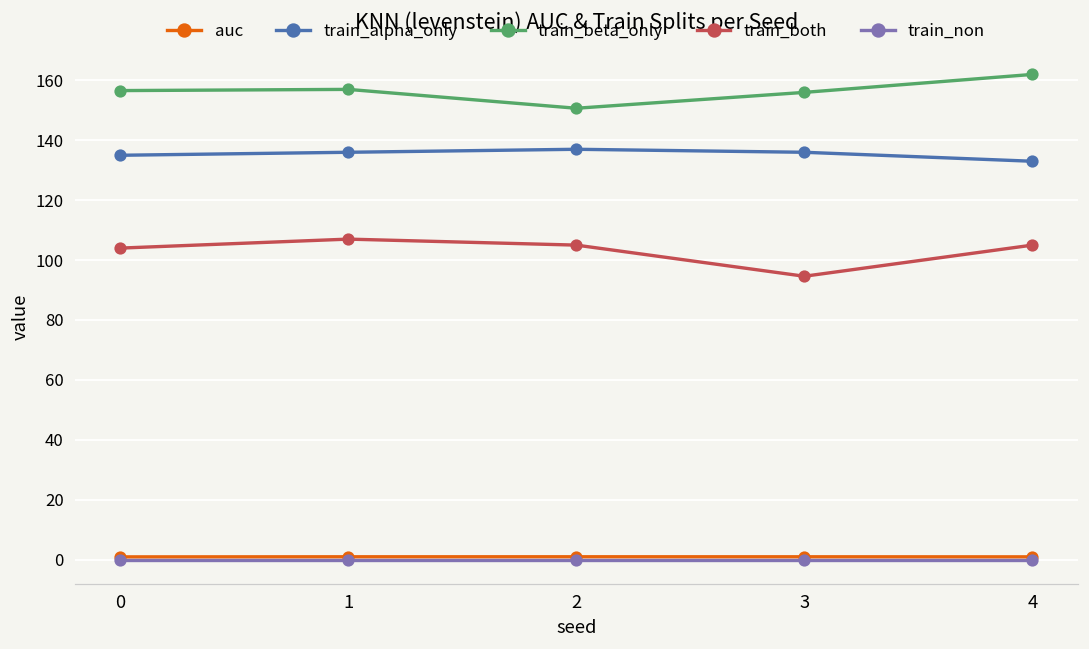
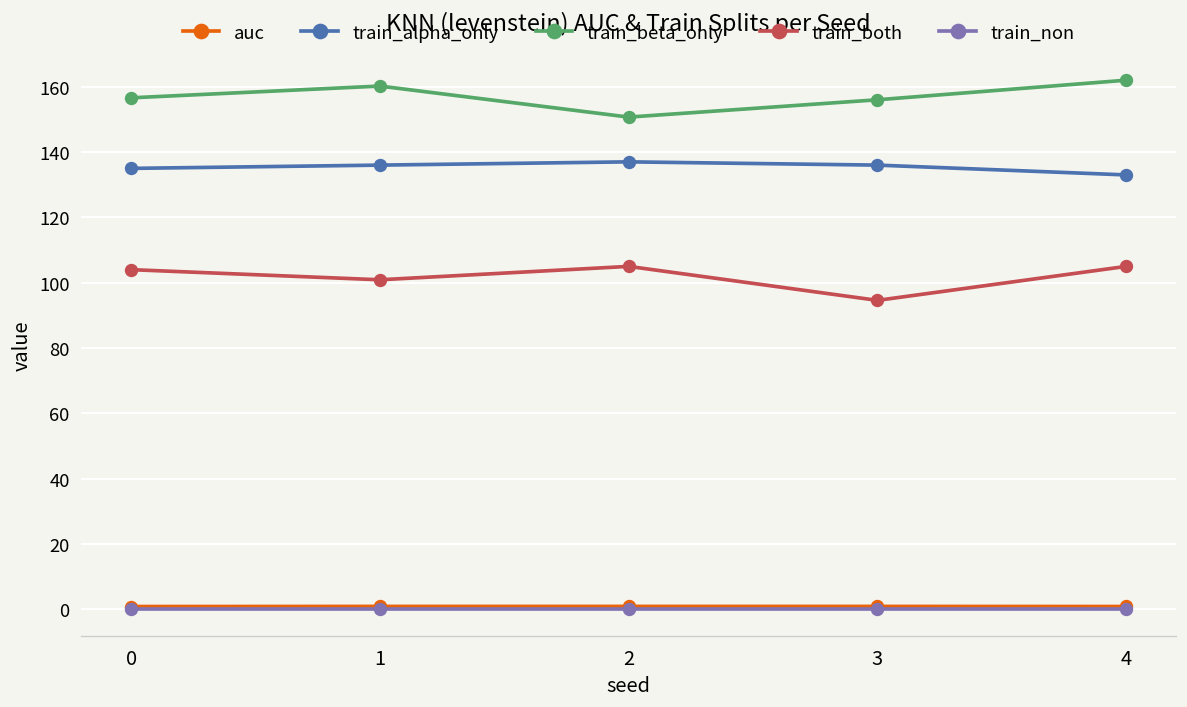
train_beta_only, 1: 157 -> 160
train_both, 1: 107 -> 101
